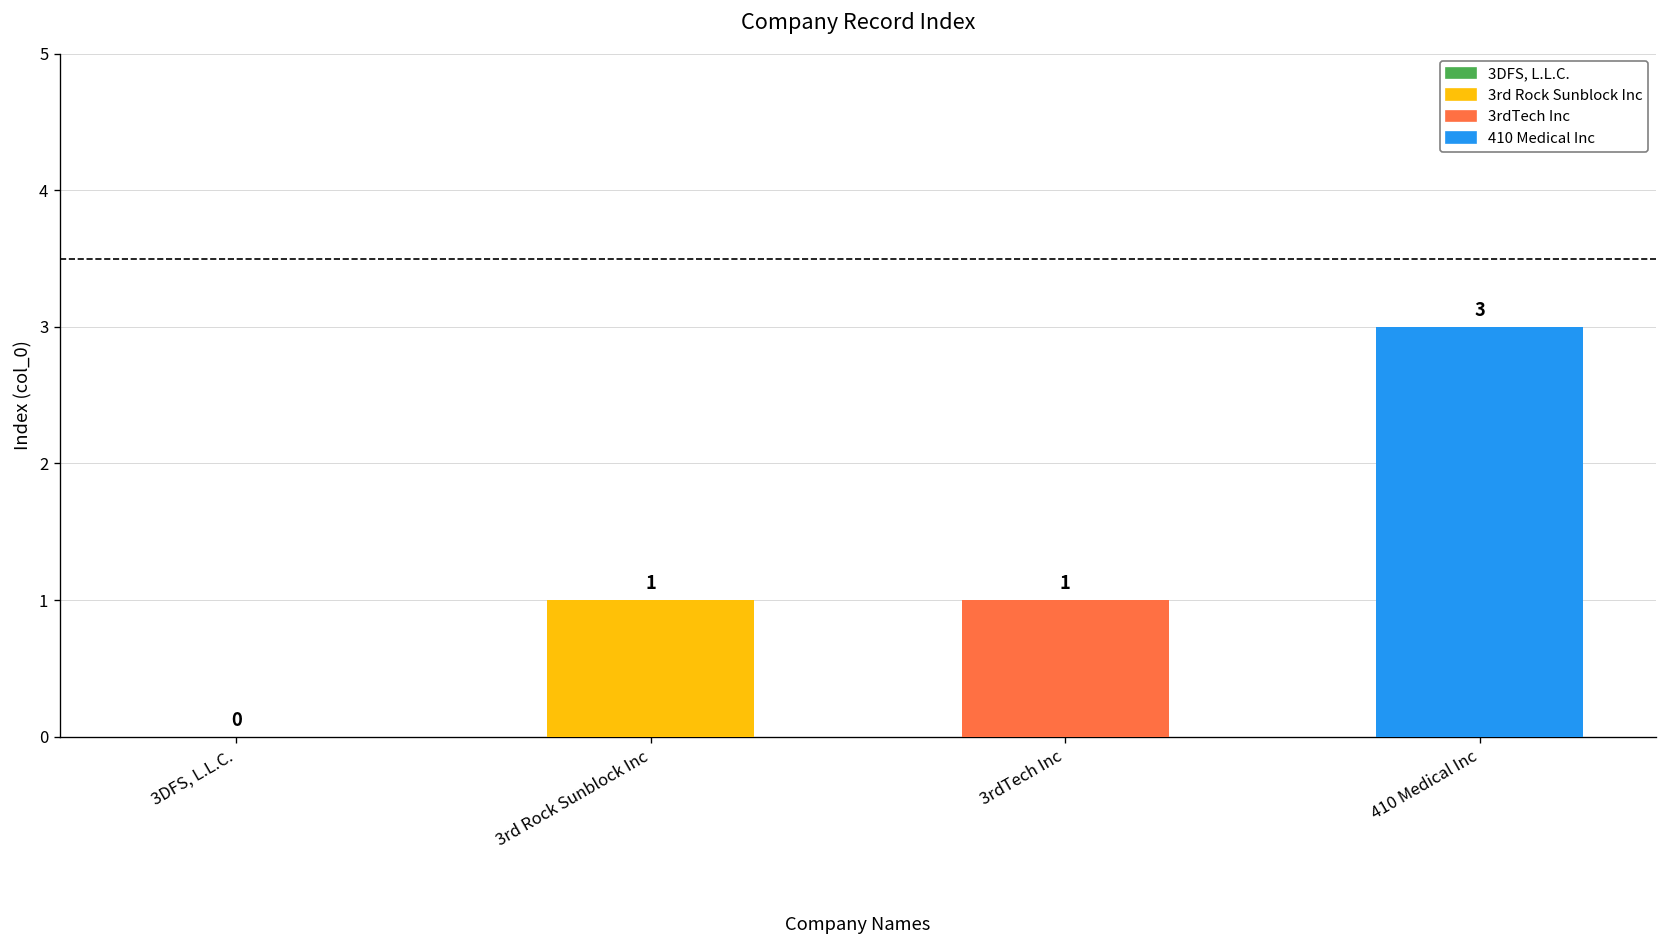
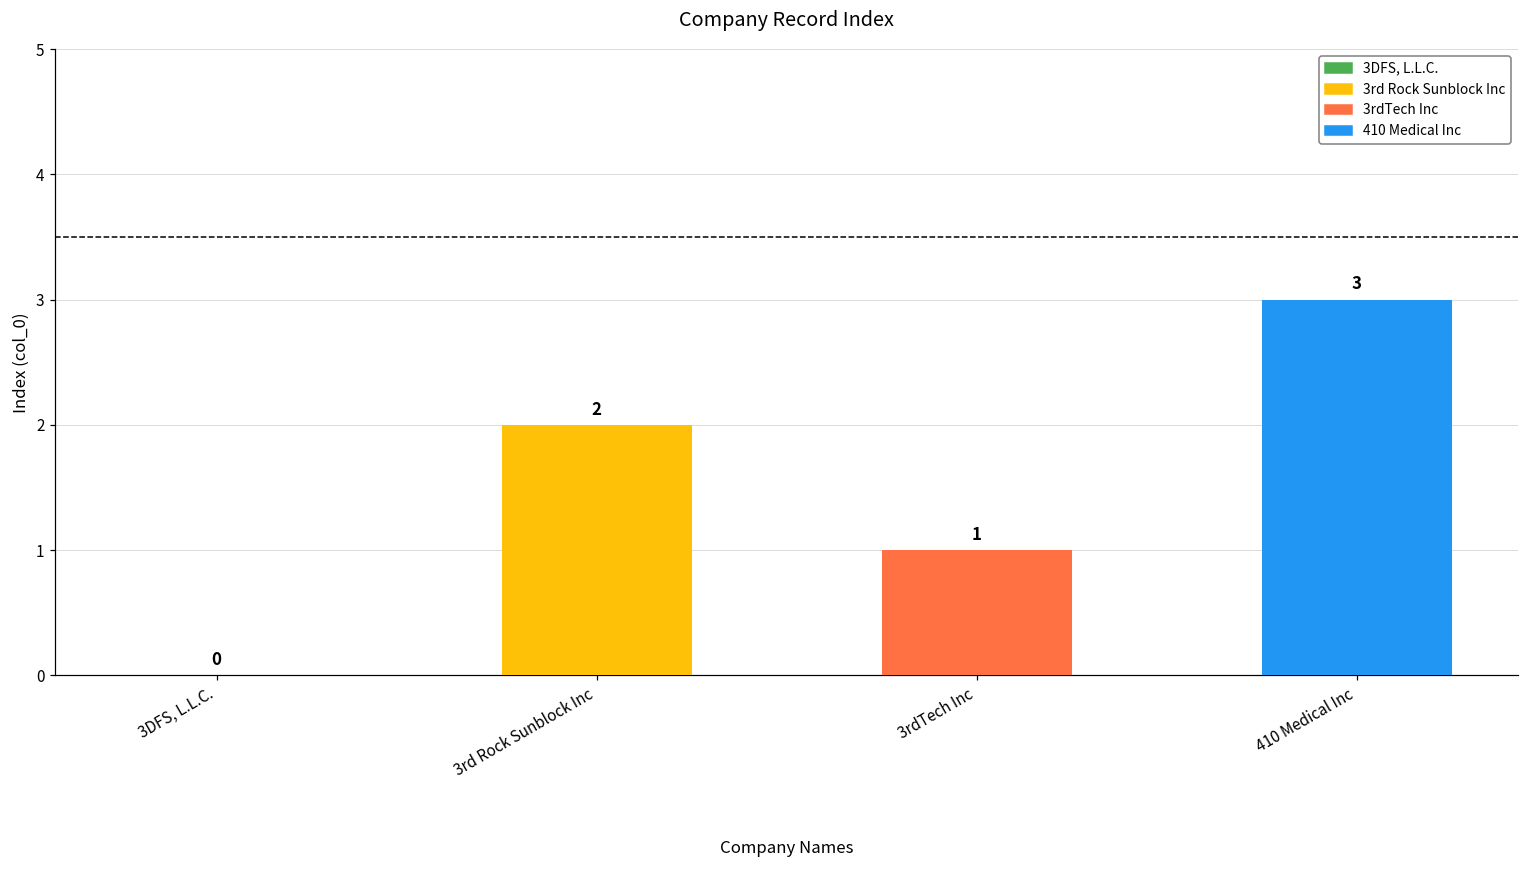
3rd Rock Sunblock Inc: 1 -> 2
